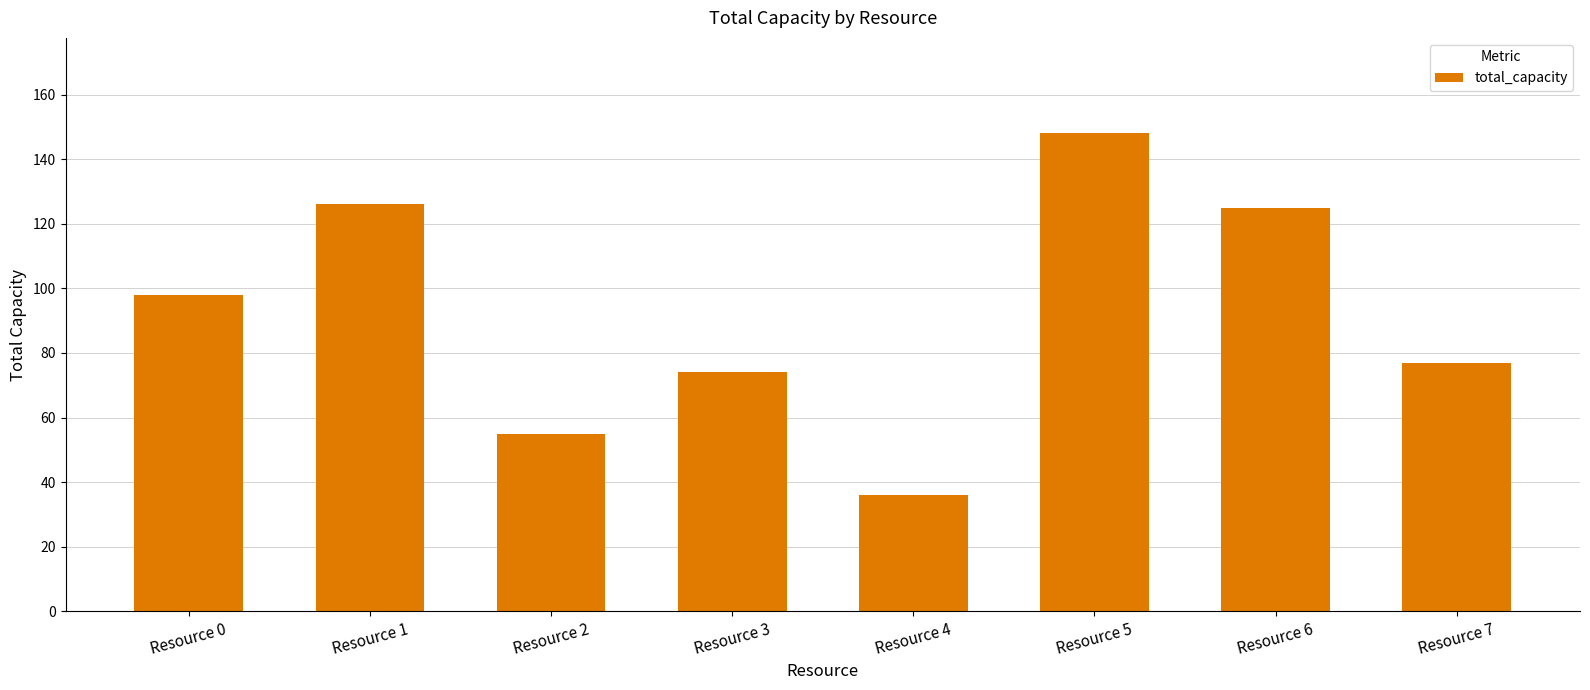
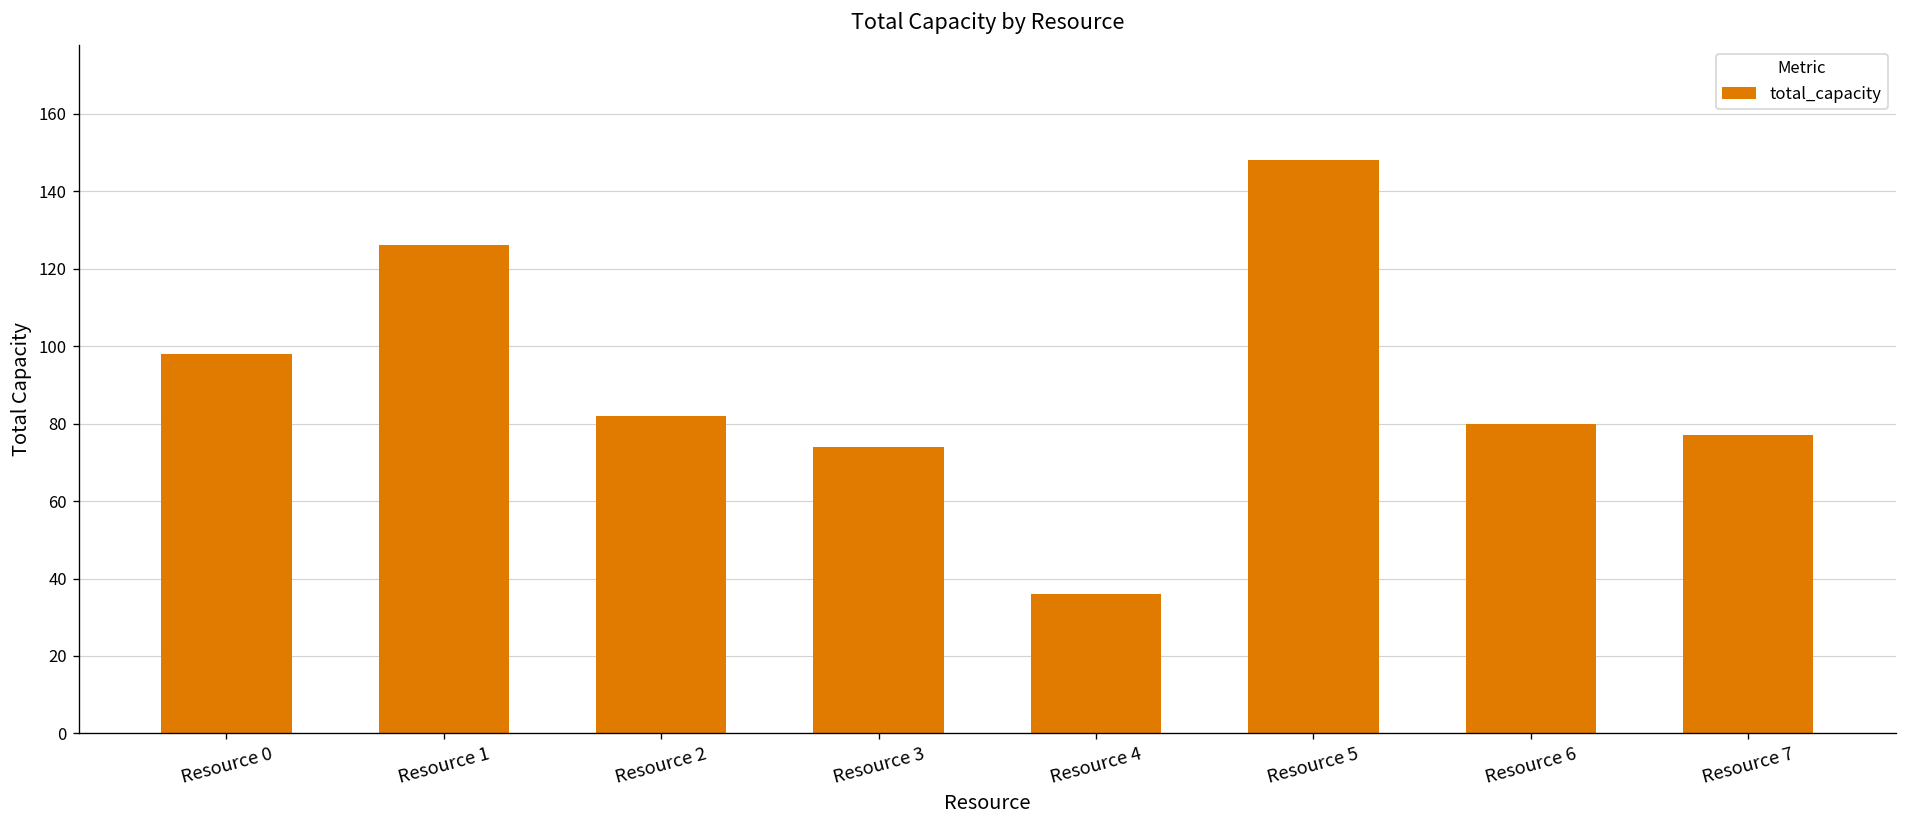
Resource 2: 55 -> 82
Resource 6: 125 -> 80
